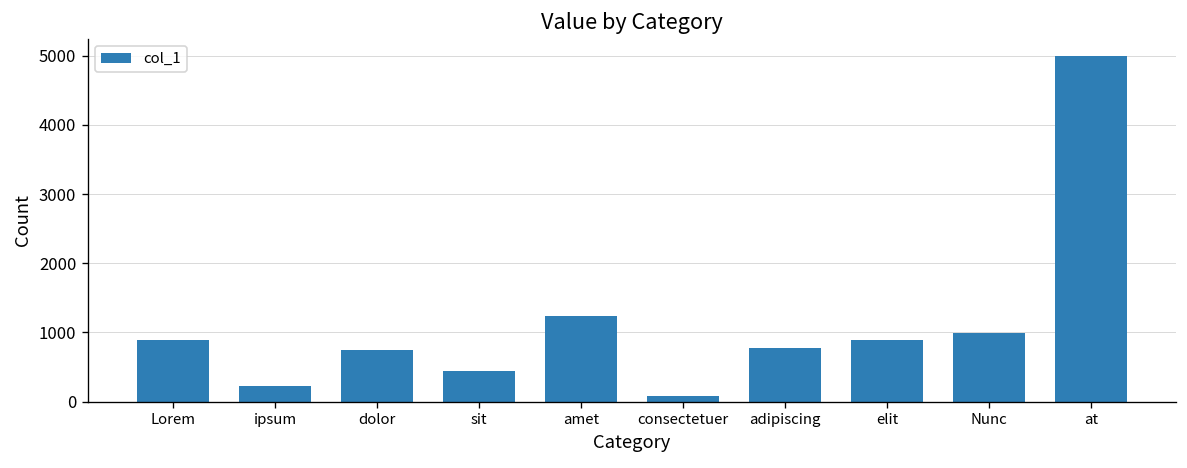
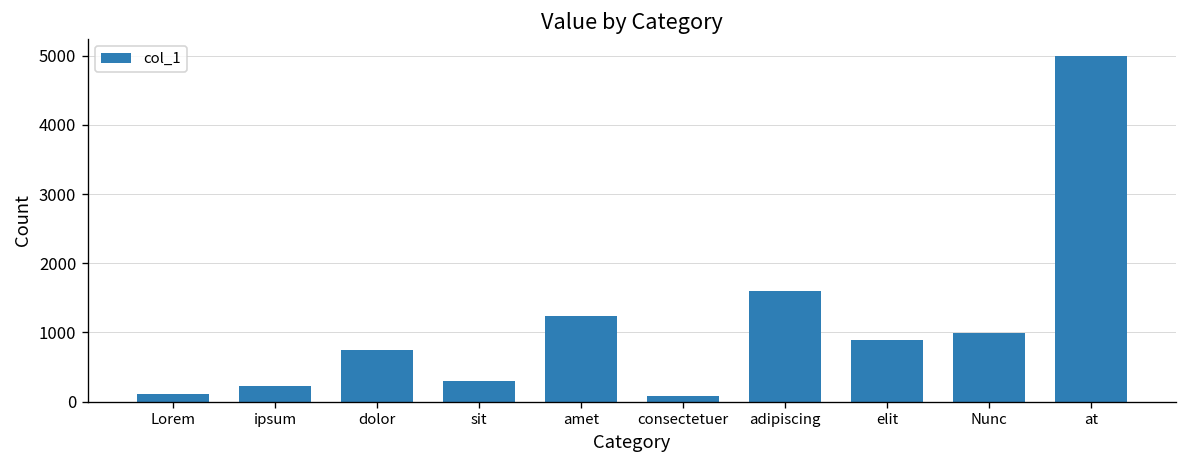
Lorem: 900 -> 100
sit: 400 -> 300
adipiscing: 800 -> 1600
